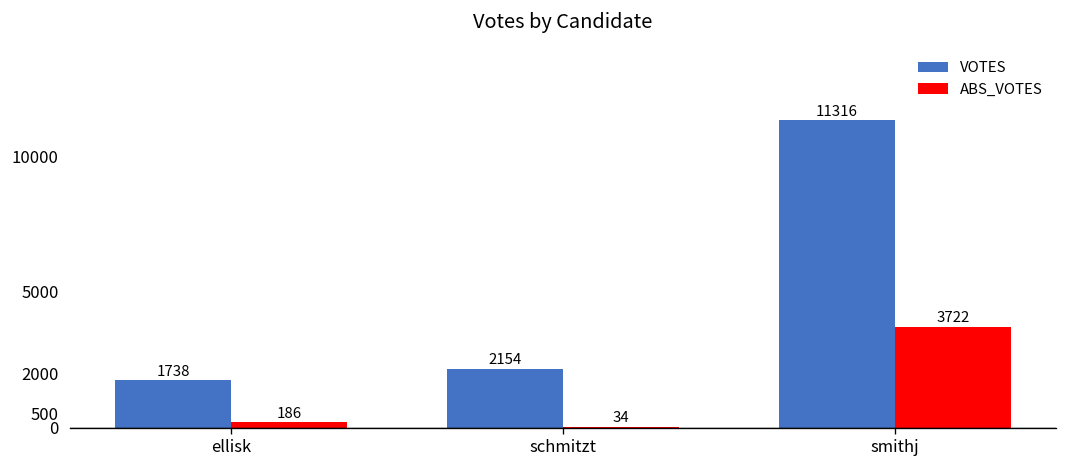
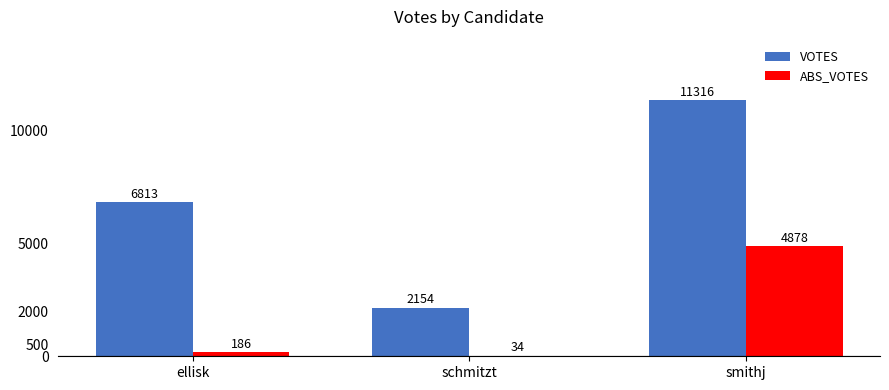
VOTES, ellisk: 1738 -> 6813
ABS_VOTES, smithj: 3722 -> 4878
